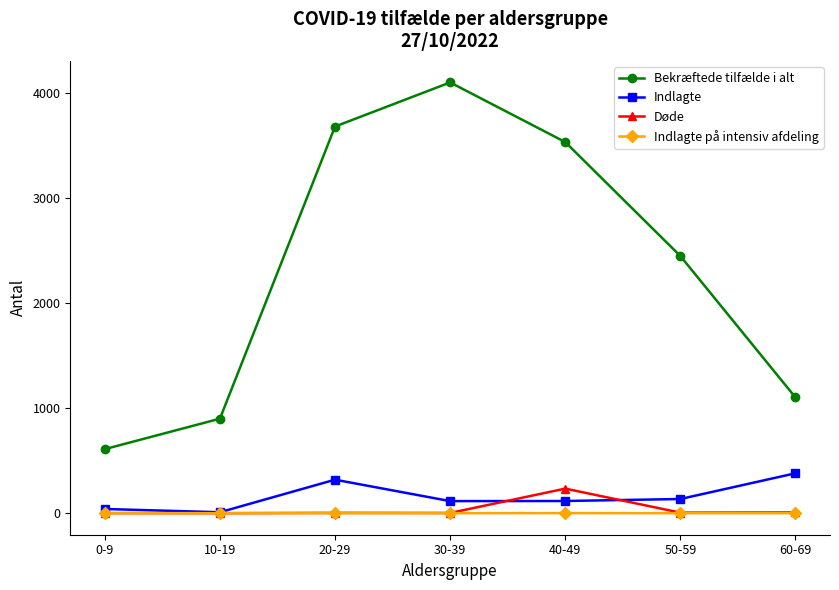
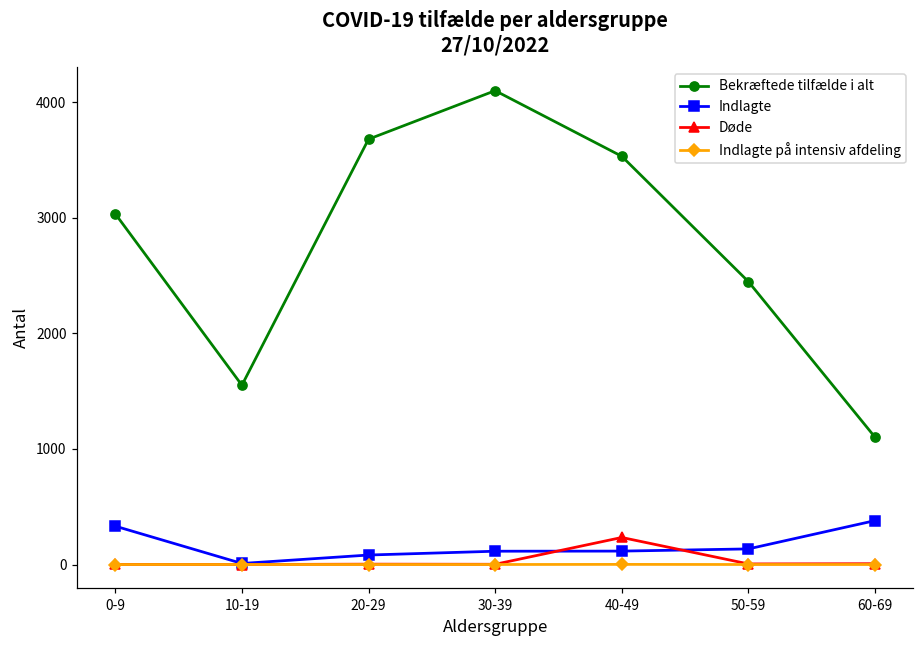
Bekræftede tilfælde i alt, 0-9: 610 -> 3040
Indlagte, 0-9: 40 -> 330
Bekræftede tilfælde i alt, 10-19: 900 -> 1550
Indlagte, 20-29: 320 -> 80
